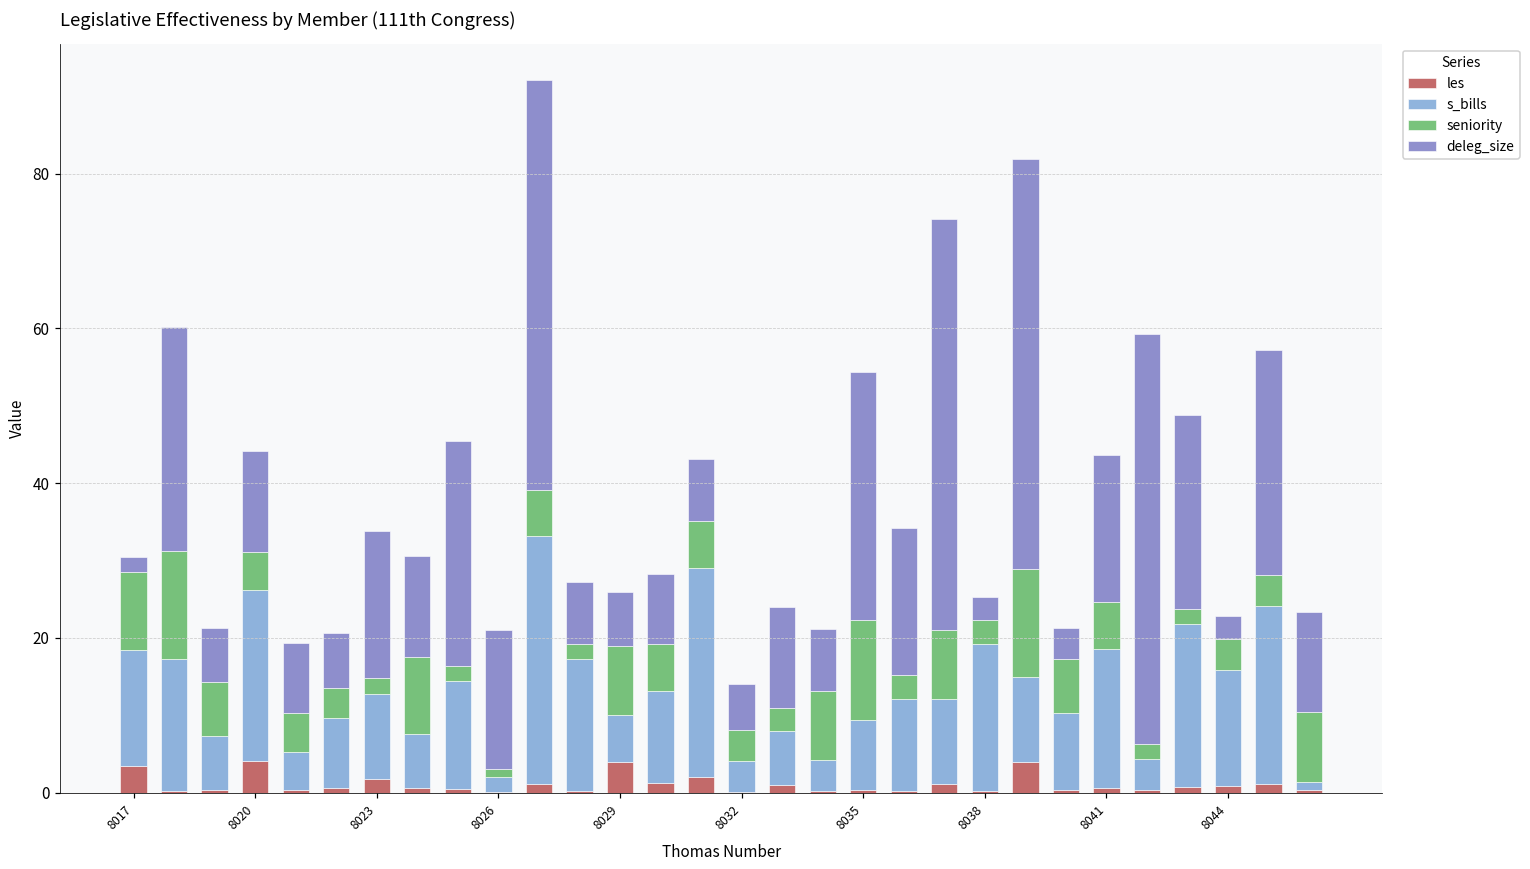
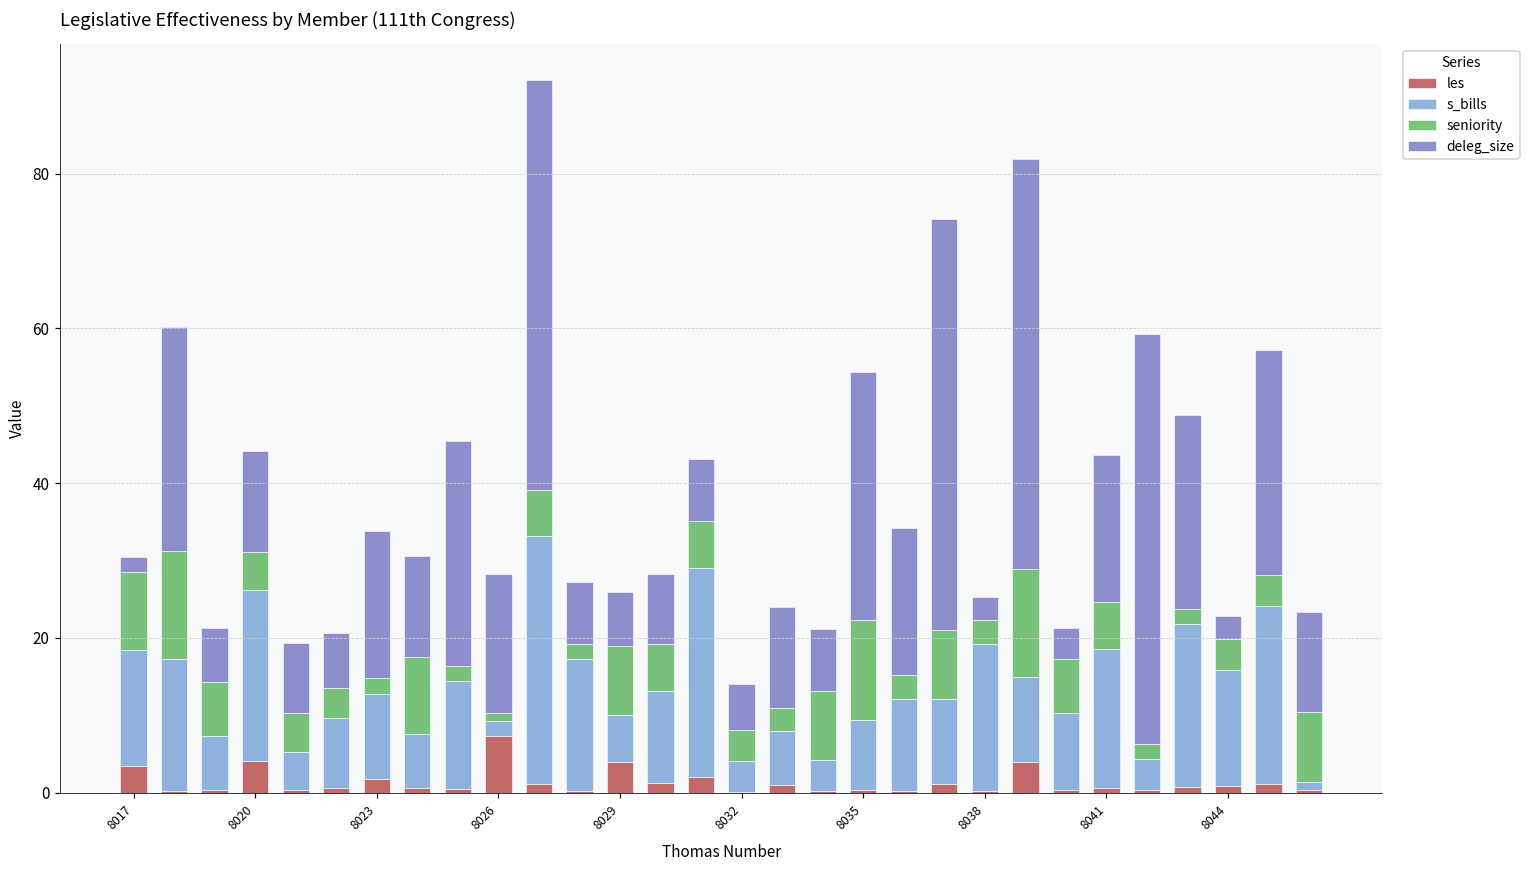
les, 8026: 0 -> 7
